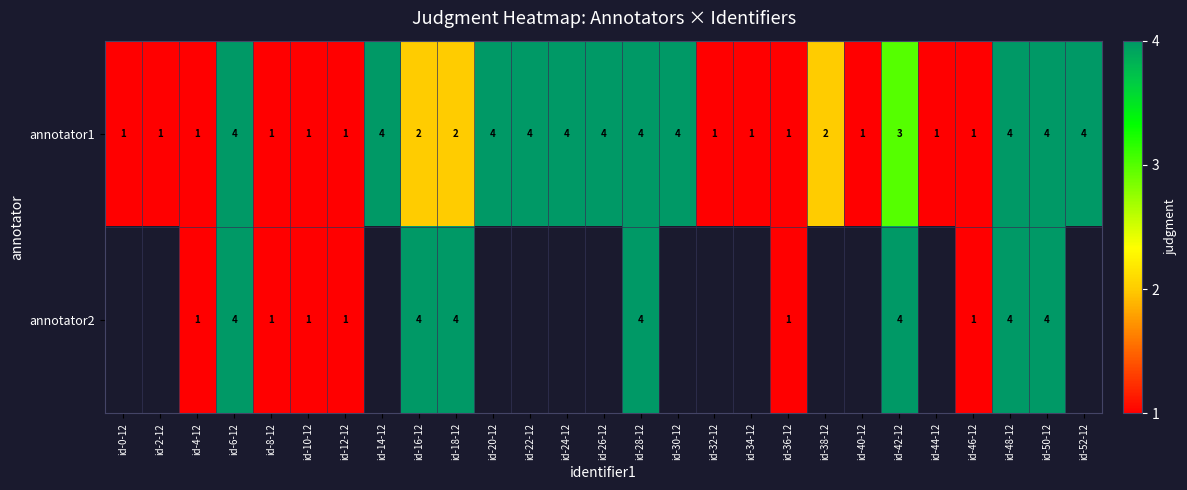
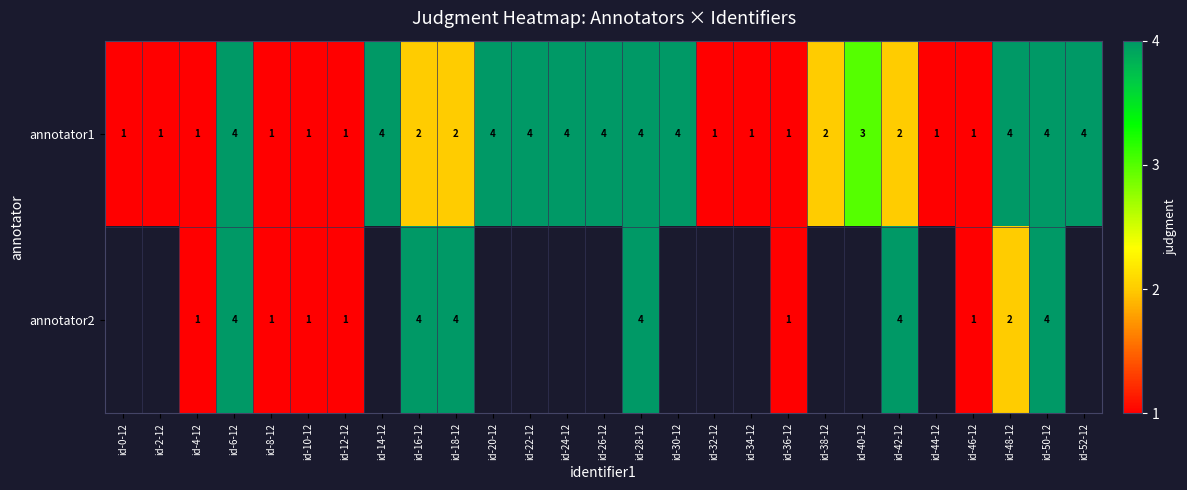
annotator1, id-40-12: 1 -> 3
annotator1, id-42-12: 3 -> 2
annotator2, id-48-12: 4 -> 2
